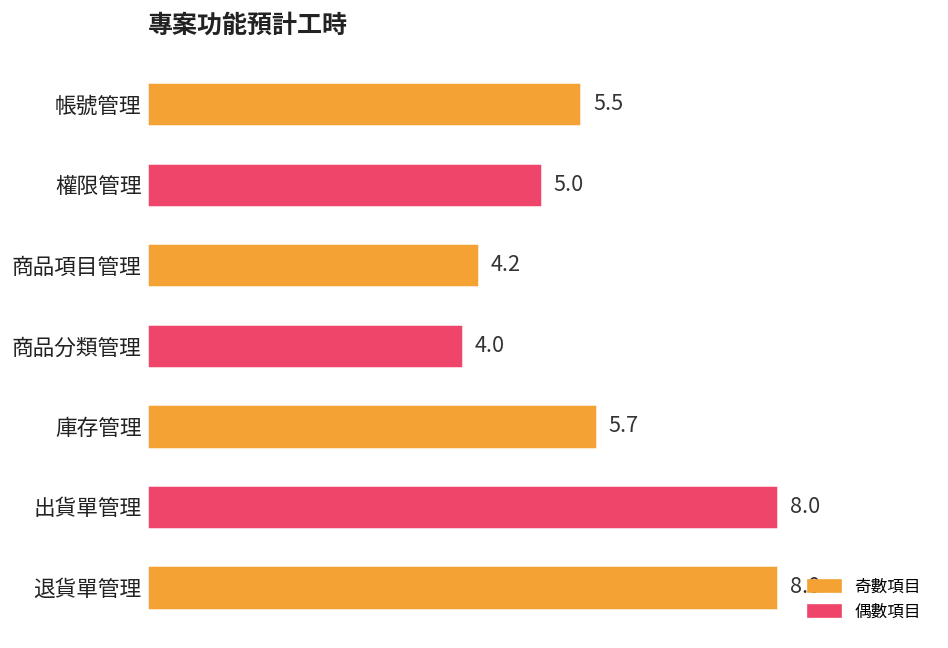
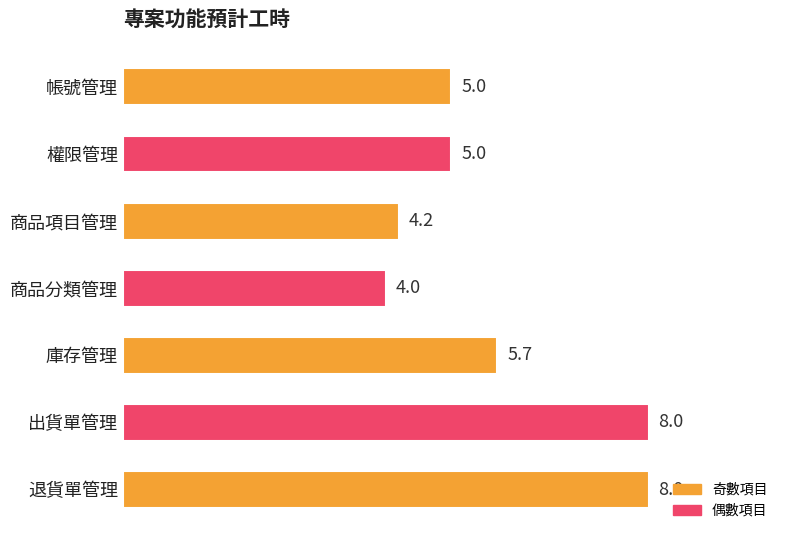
帳號管理: 5.5 -> 5.0
